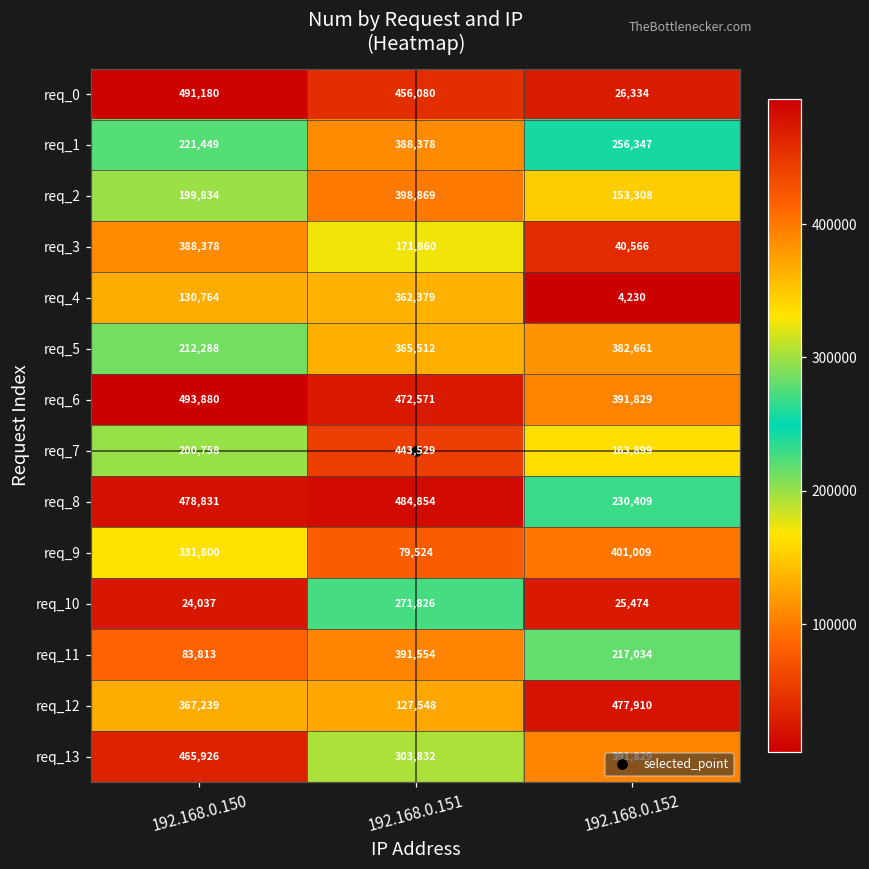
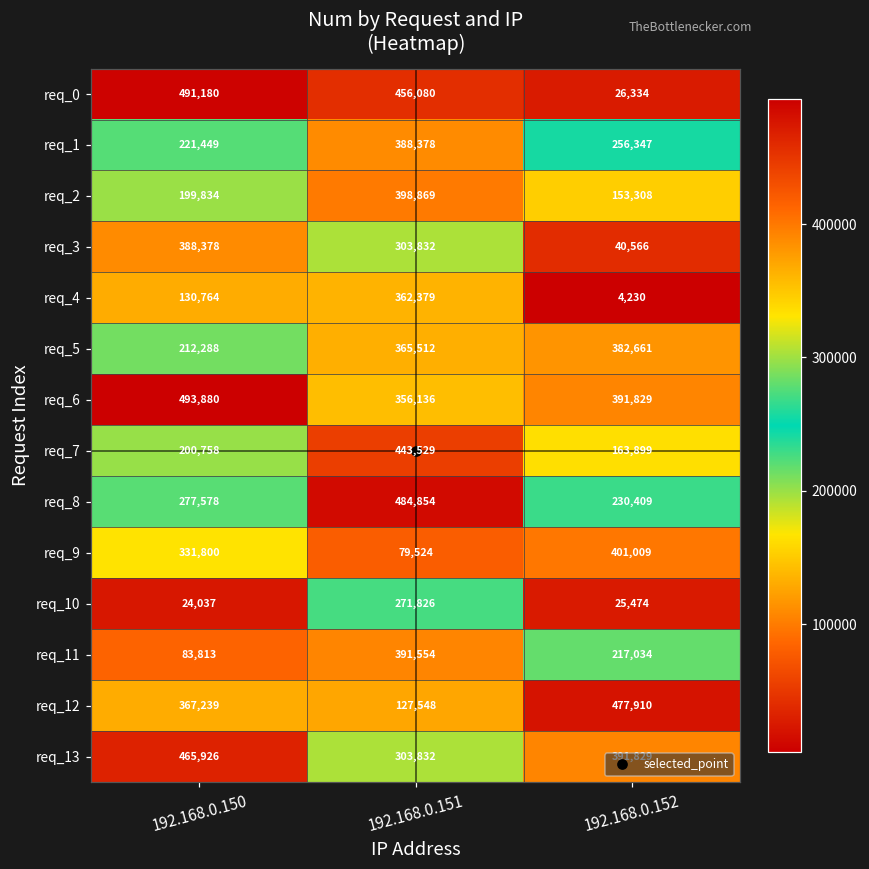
req_3, 192.168.0.151: 171,860 -> 303,832
req_6, 192.168.0.151: 472,571 -> 356,136
req_8, 192.168.0.150: 478,831 -> 277,578
